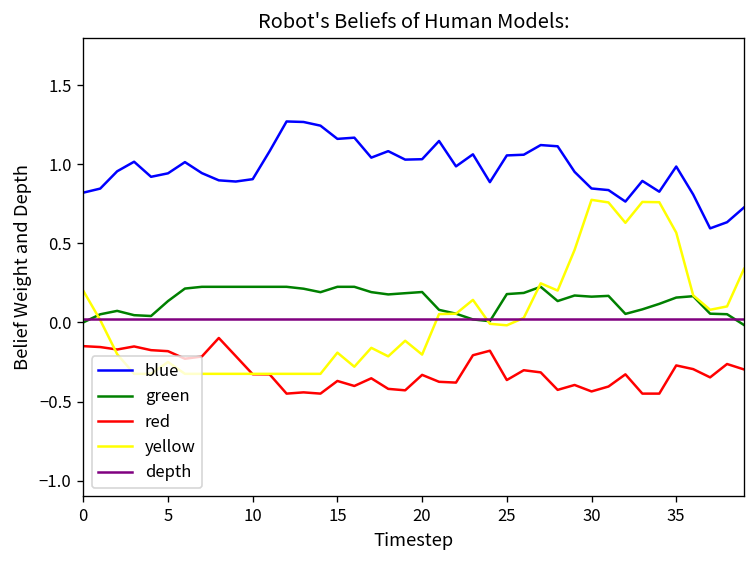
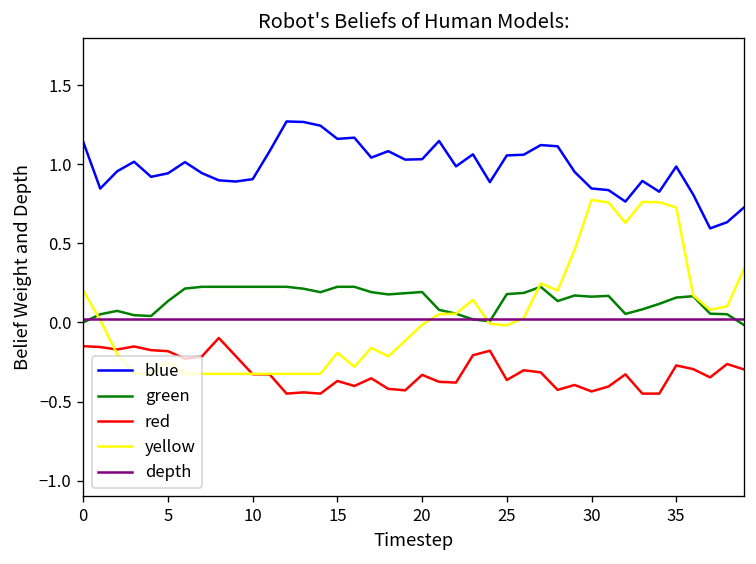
blue, 0: 0.82 -> 1.14
yellow, 20: -0.20 -> -0.01
yellow, 35: 0.57 -> 0.73
